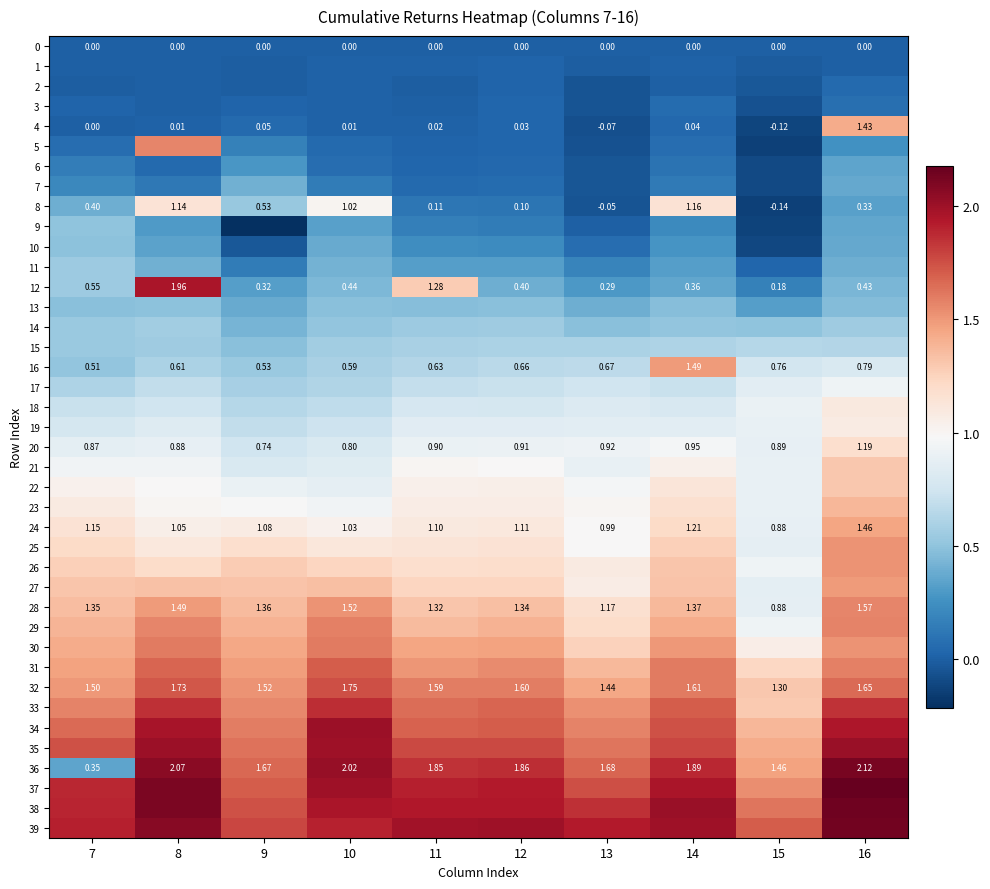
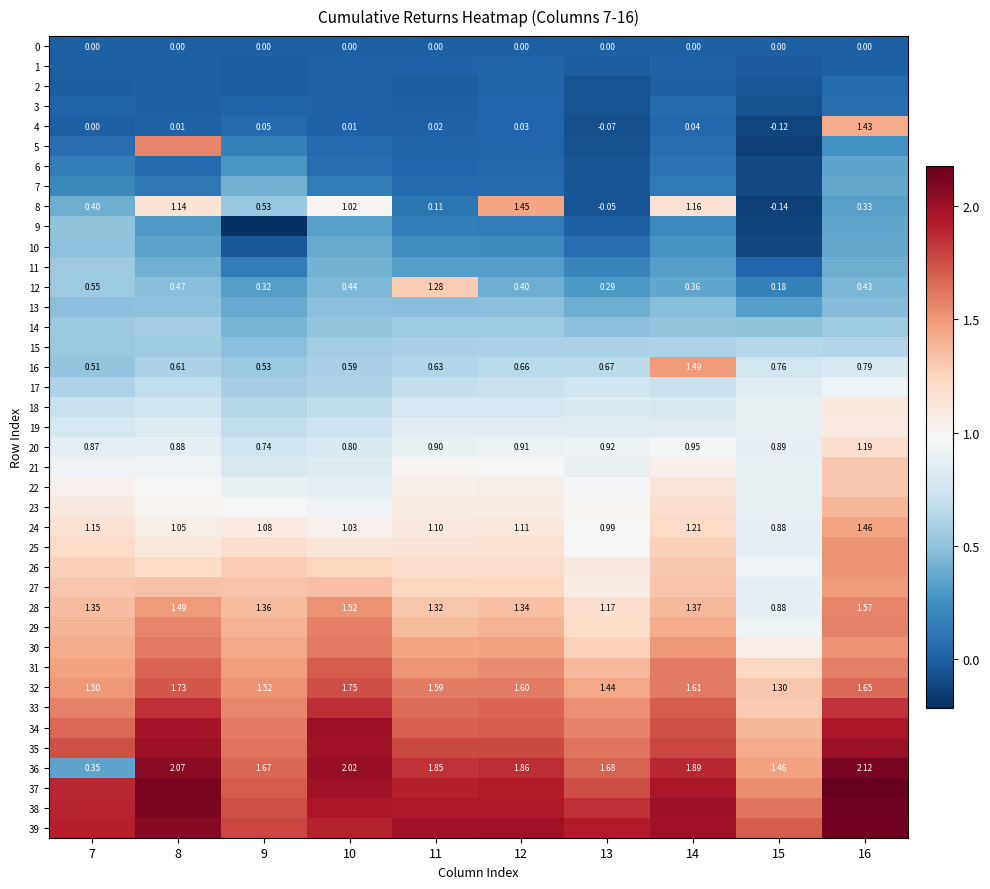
8, 12: 0.10 -> 1.45
12, 8: 1.96 -> 0.47
